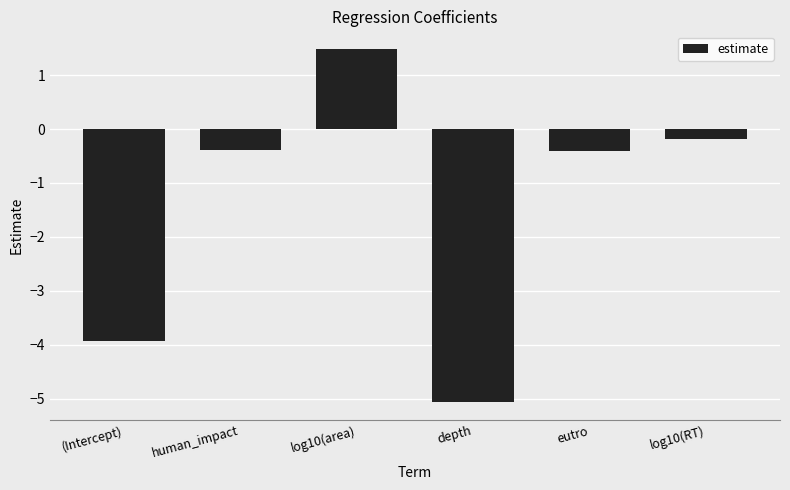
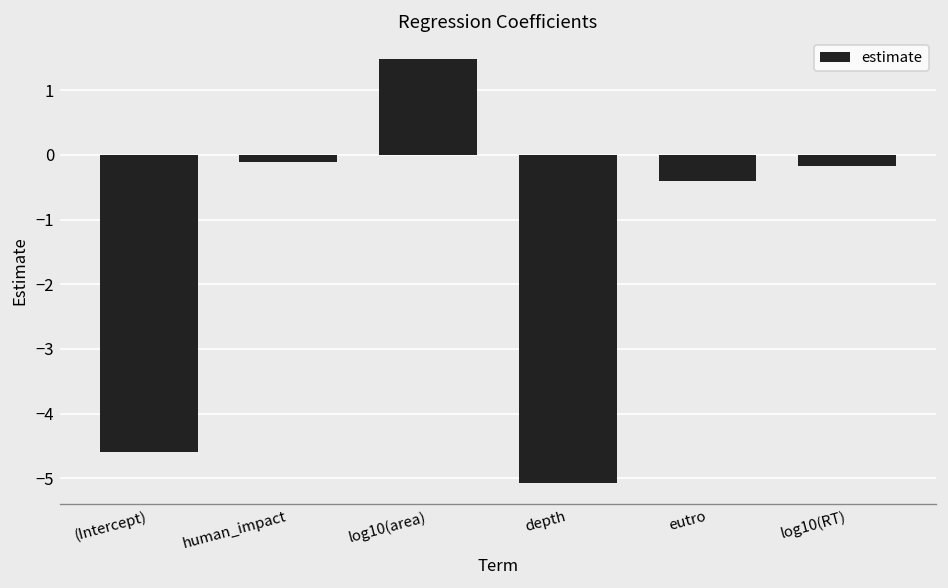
(Intercept): -3.9 -> -4.6
human_impact: -0.4 -> -0.1
